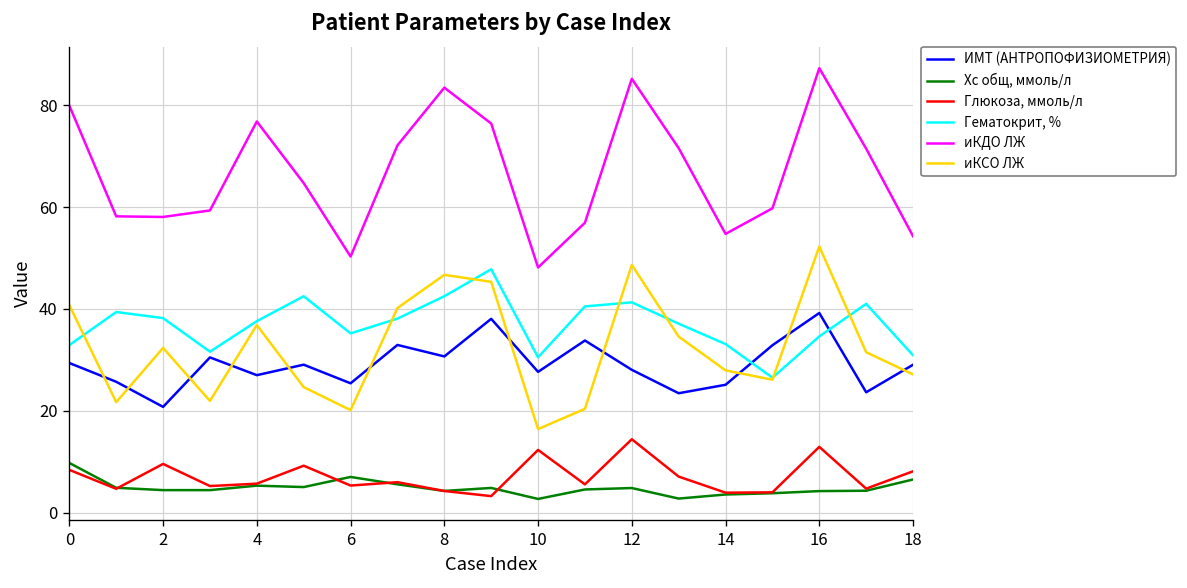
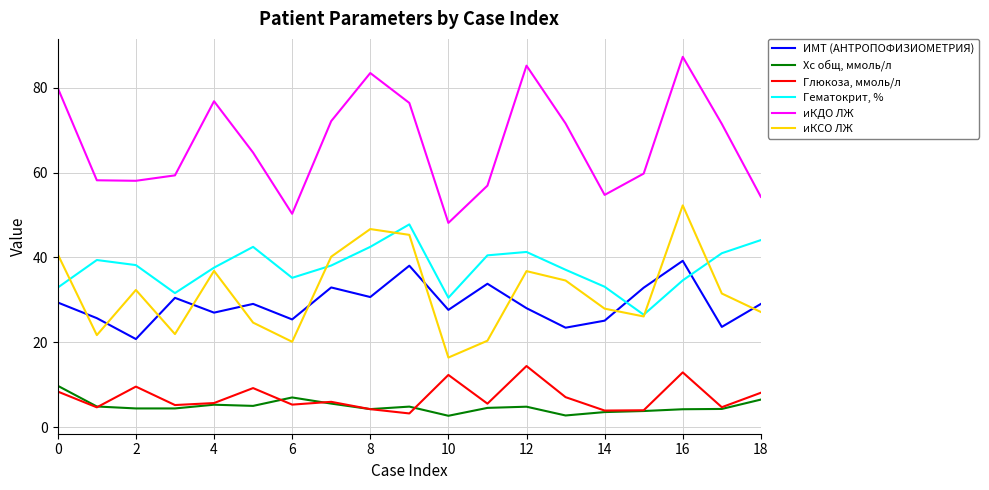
иКСО ЛЖ, 12: 49 -> 37
Гематокрит, %, 18: 31 -> 44
